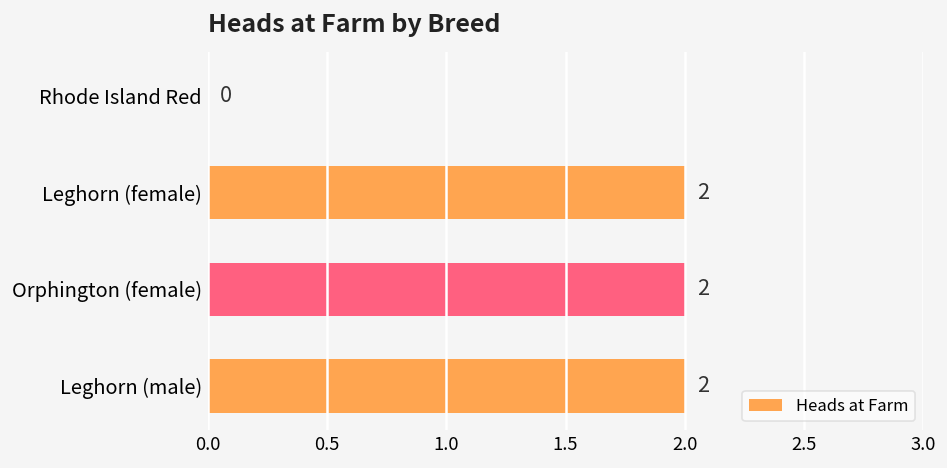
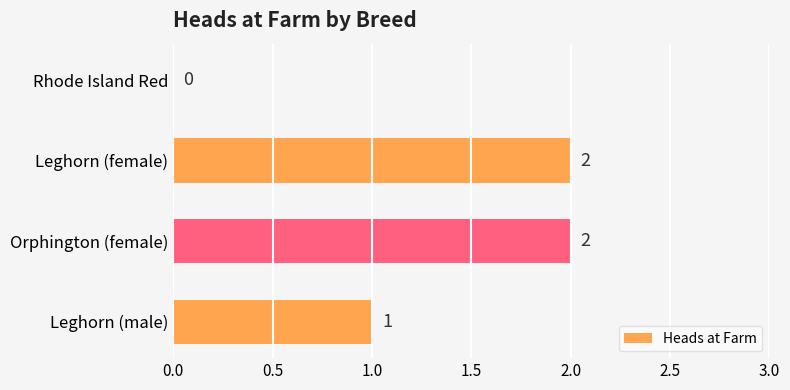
Leghorn (male): 2 -> 1
